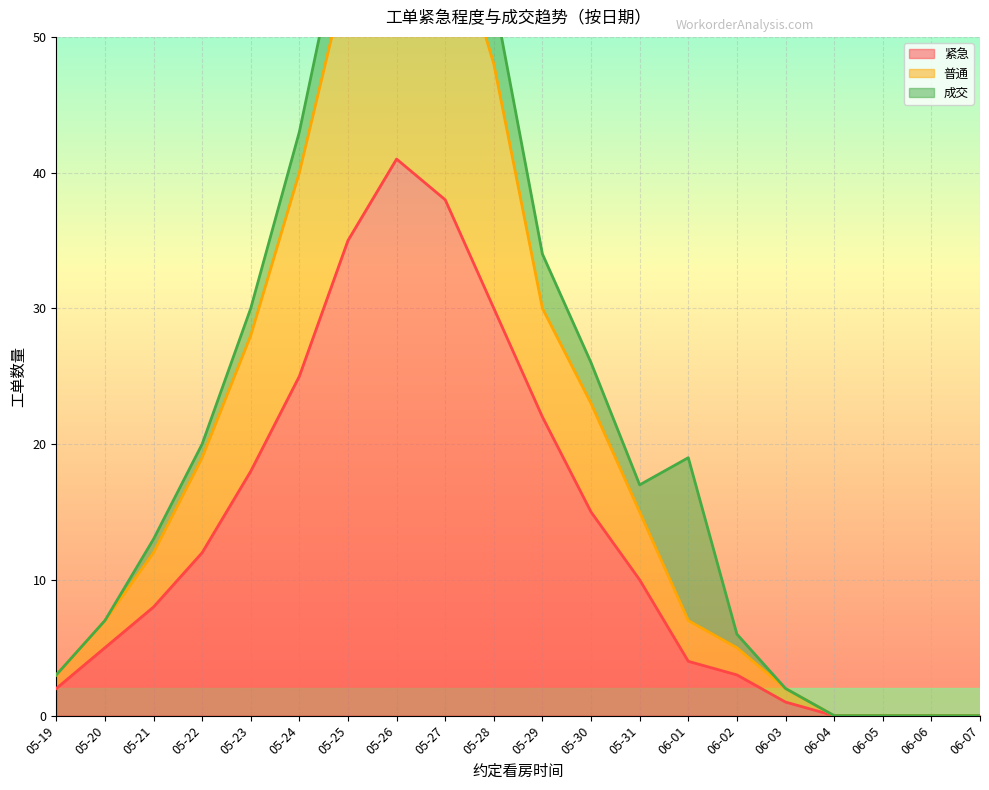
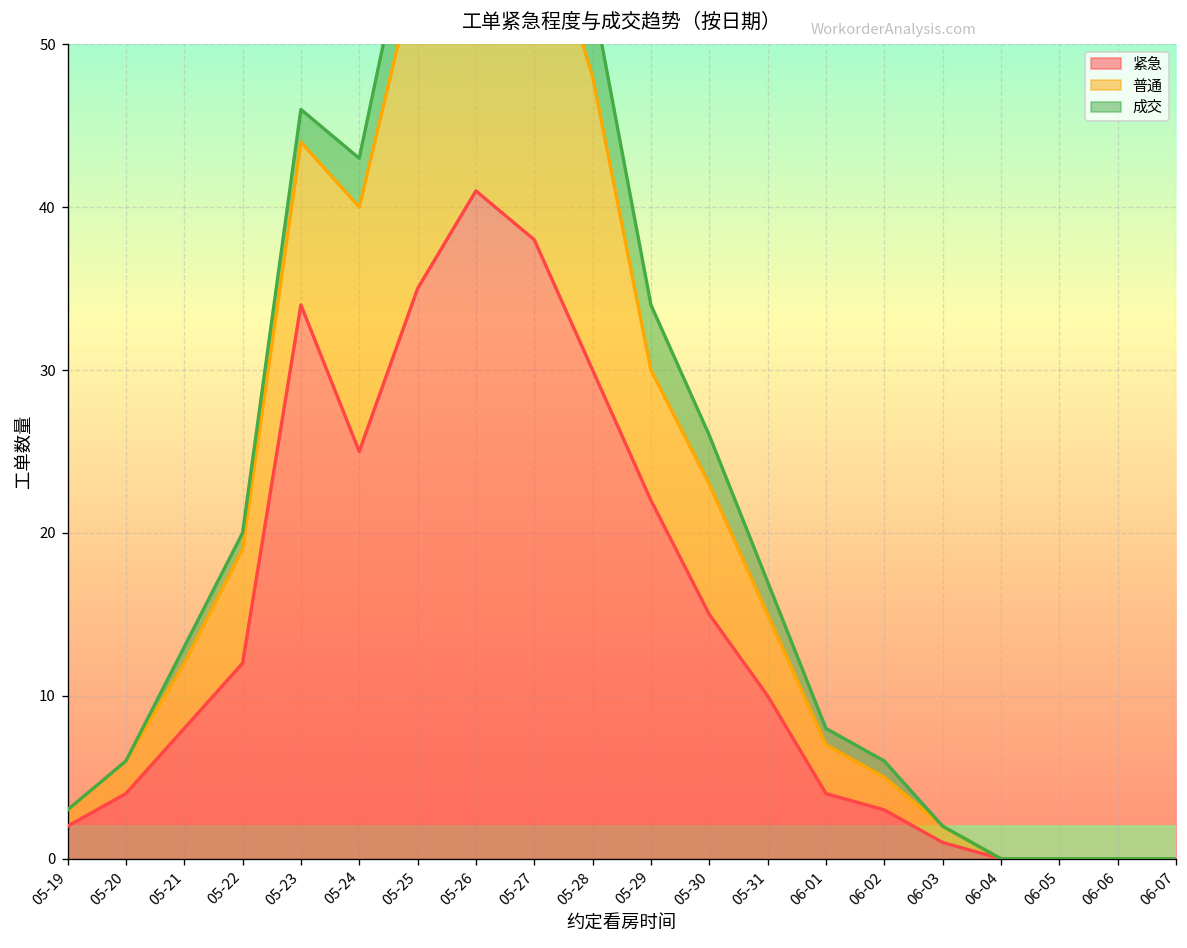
紧急, 05-20: 5 -> 4
紧急, 05-23: 18 -> 34
成交, 06-01: 12 -> 1
